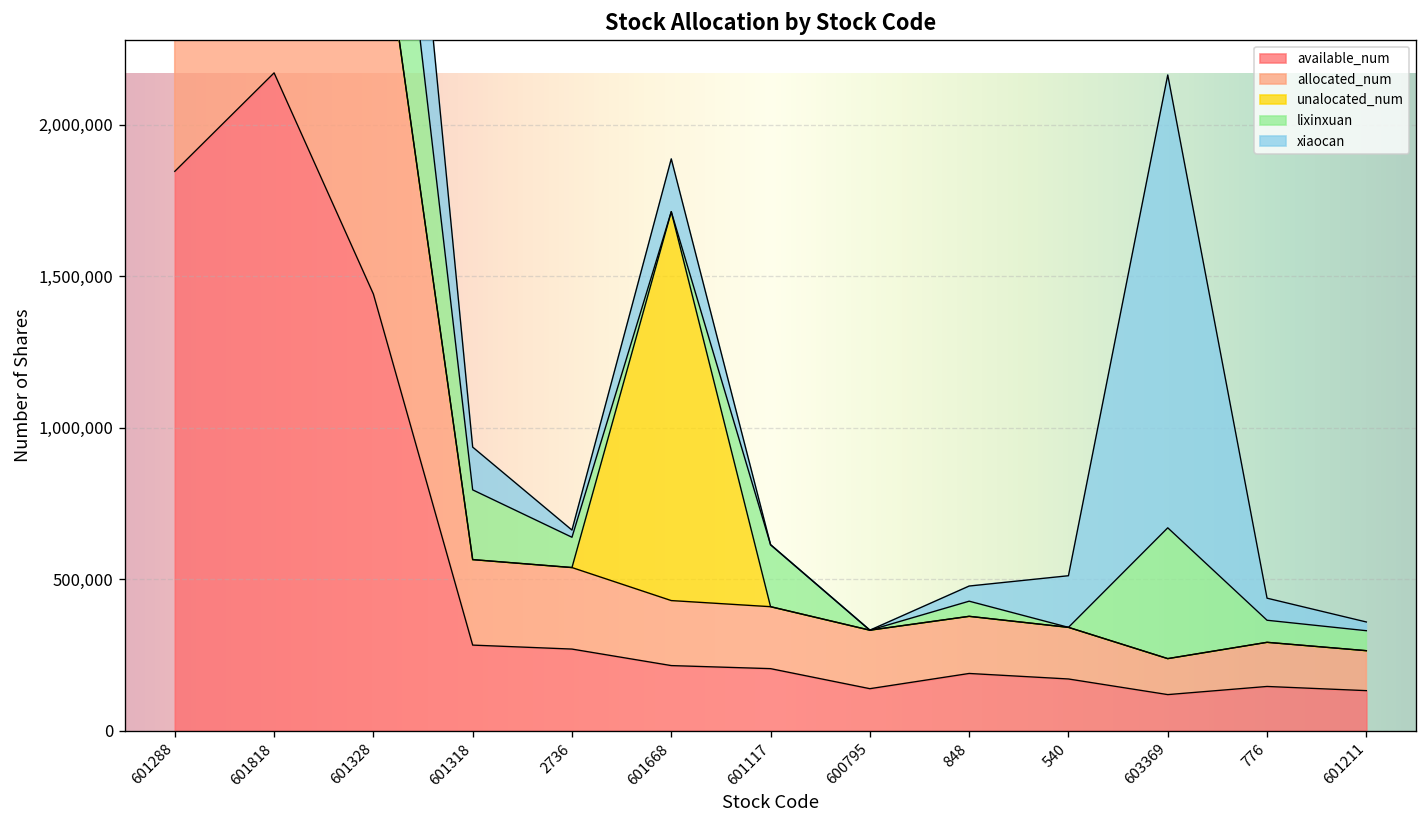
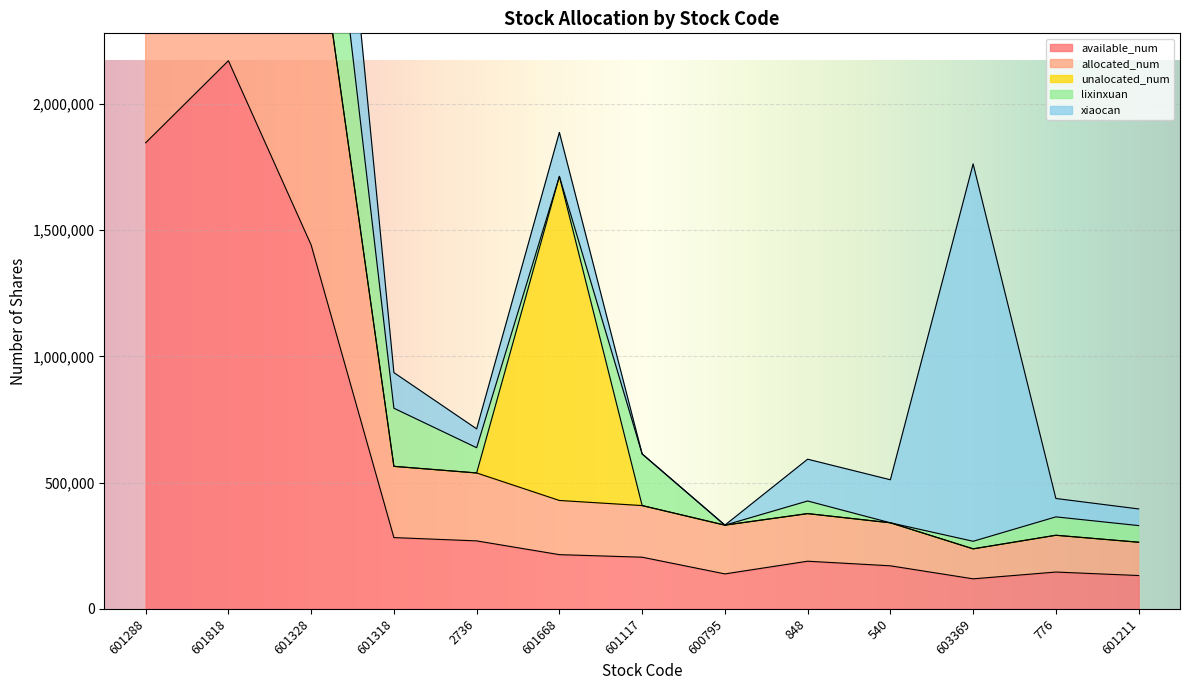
xiaocan, 2736: 20,000 -> 70,000
xiaocan, 848: 50,000 -> 170,000
lixinxuan, 603369: 430,000 -> 30,000
xiaocan, 601211: 30,000 -> 70,000
